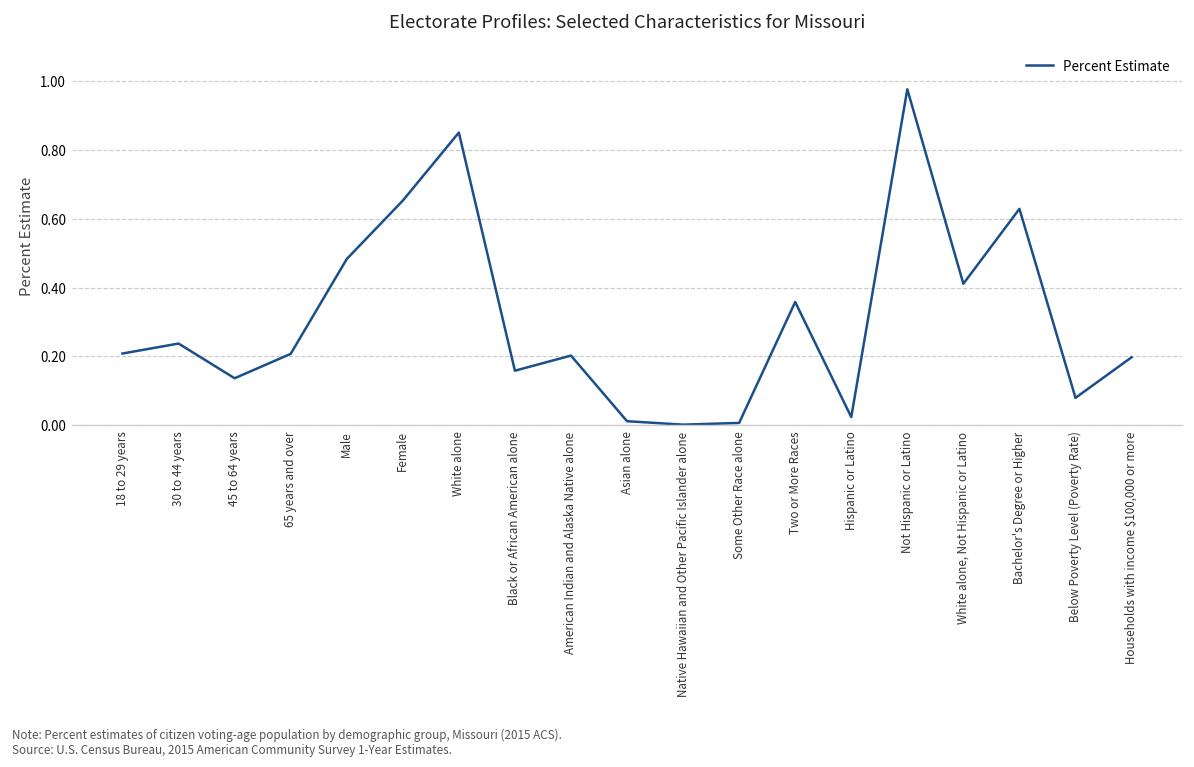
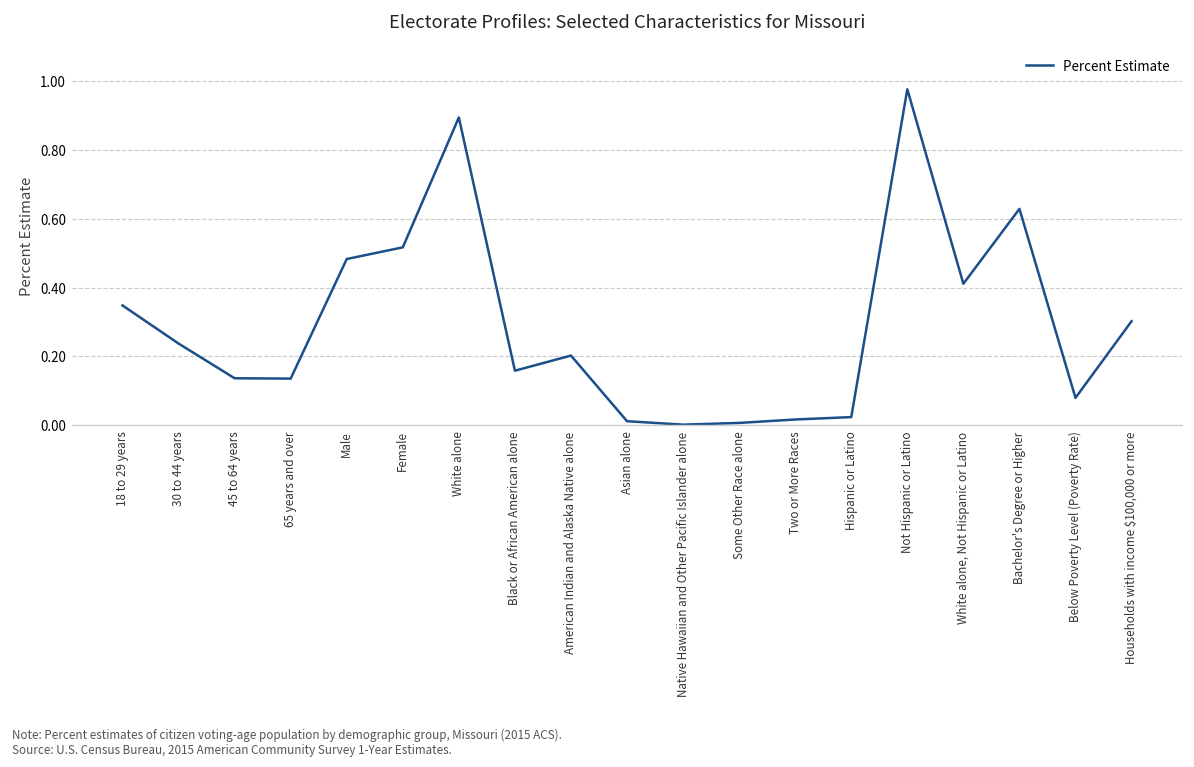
18 to 29 years: 0.21 -> 0.35
65 years and over: 0.21 -> 0.14
Female: 0.65 -> 0.52
White alone: 0.85 -> 0.90
Two or More Races: 0.36 -> 0.02
Households with income $100,000 or more: 0.20 -> 0.30
